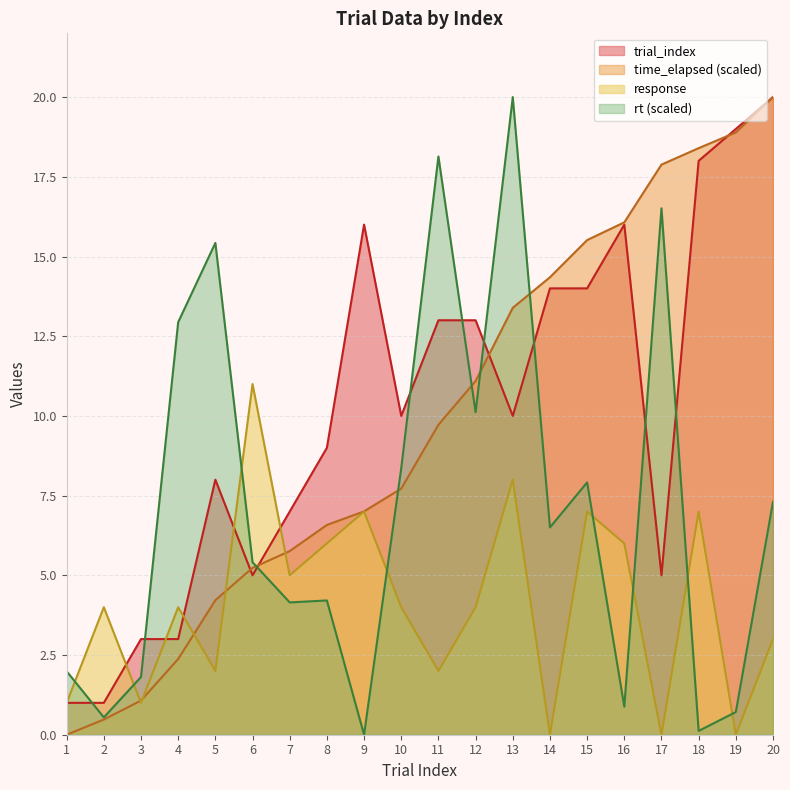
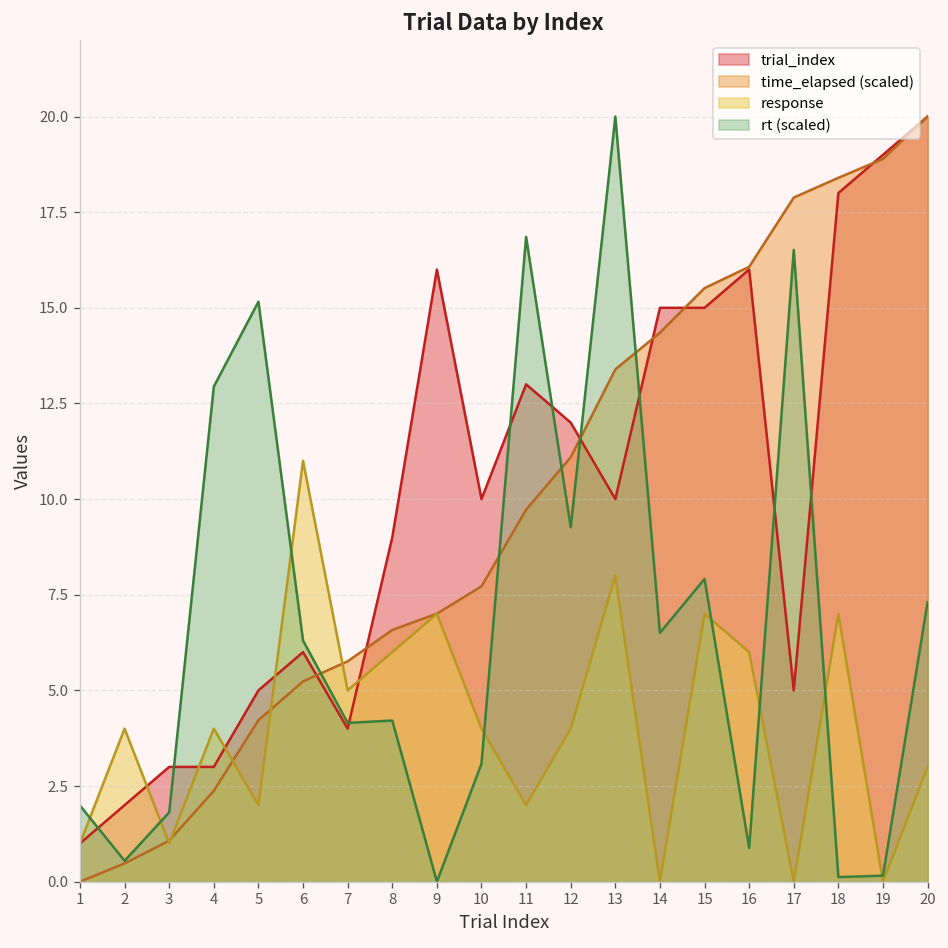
trial_index, 2: 1 -> 2
trial_index, 5: 8 -> 5
rt (scaled), 5: 15.4 -> 15.2
trial_index, 6: 5 -> 6
rt (scaled), 6: 5.4 -> 6.3
trial_index, 7: 7 -> 4
rt (scaled), 10: 8.4 -> 3.1
rt (scaled), 11: 18.1 -> 16.9
trial_index, 12: 13 -> 12
rt (scaled), 12: 10.1 -> 9.3
trial_index, 14: 14 -> 15
trial_index, 15: 14 -> 15
rt (scaled), 19: 0.7 -> 0.2
